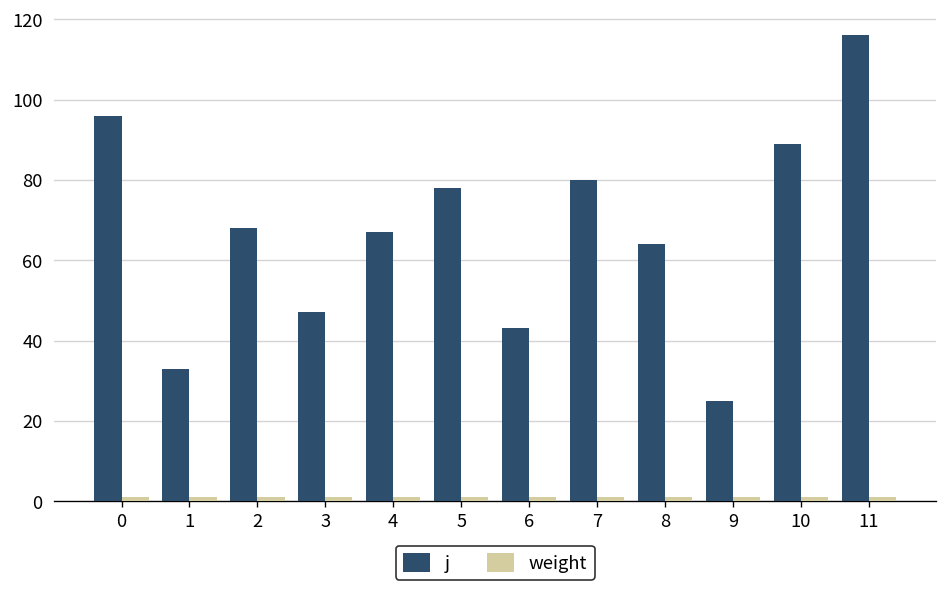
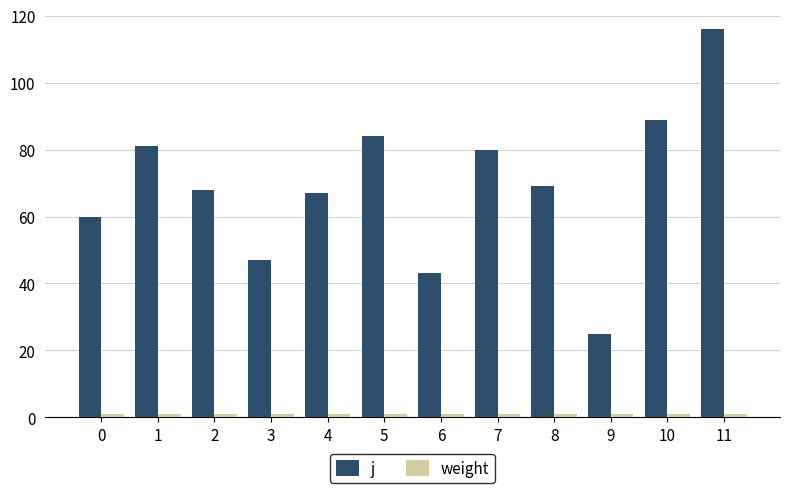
j, 0: 96 -> 60
j, 1: 33 -> 81
j, 5: 78 -> 84
j, 8: 64 -> 69
